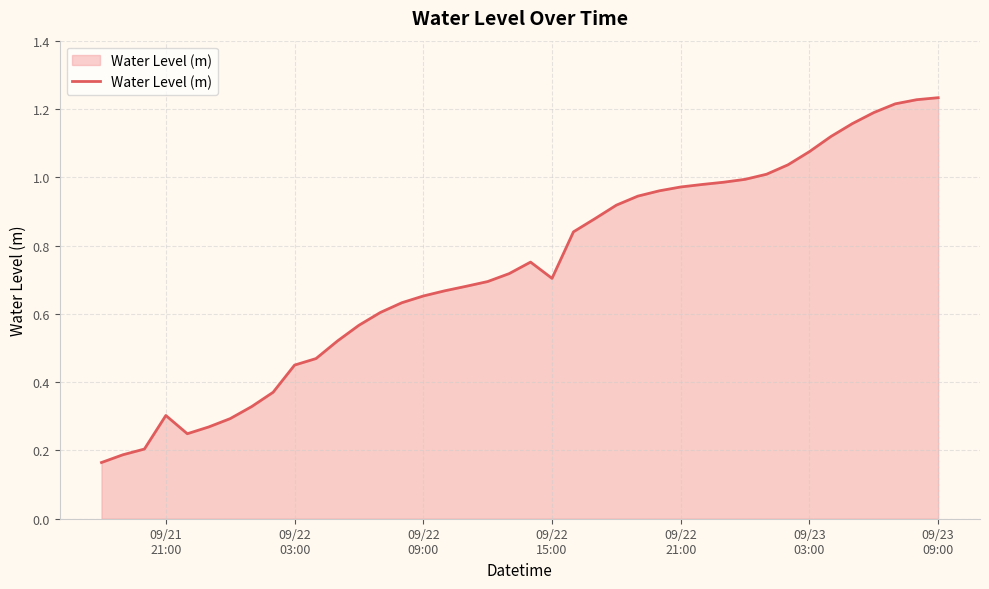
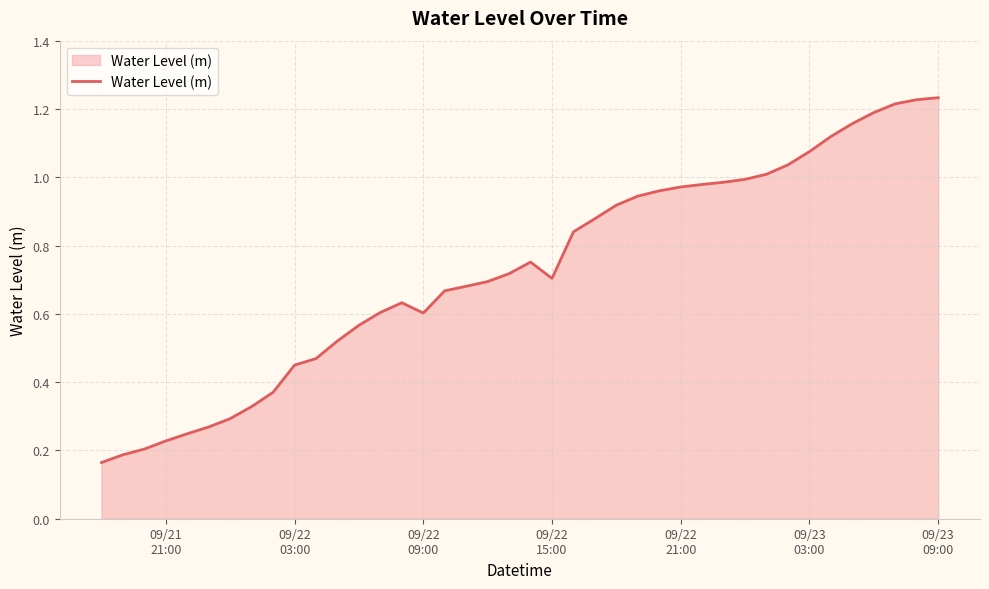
09/21 21:00: 0.30 -> 0.23
09/22 09:00: 0.65 -> 0.60
